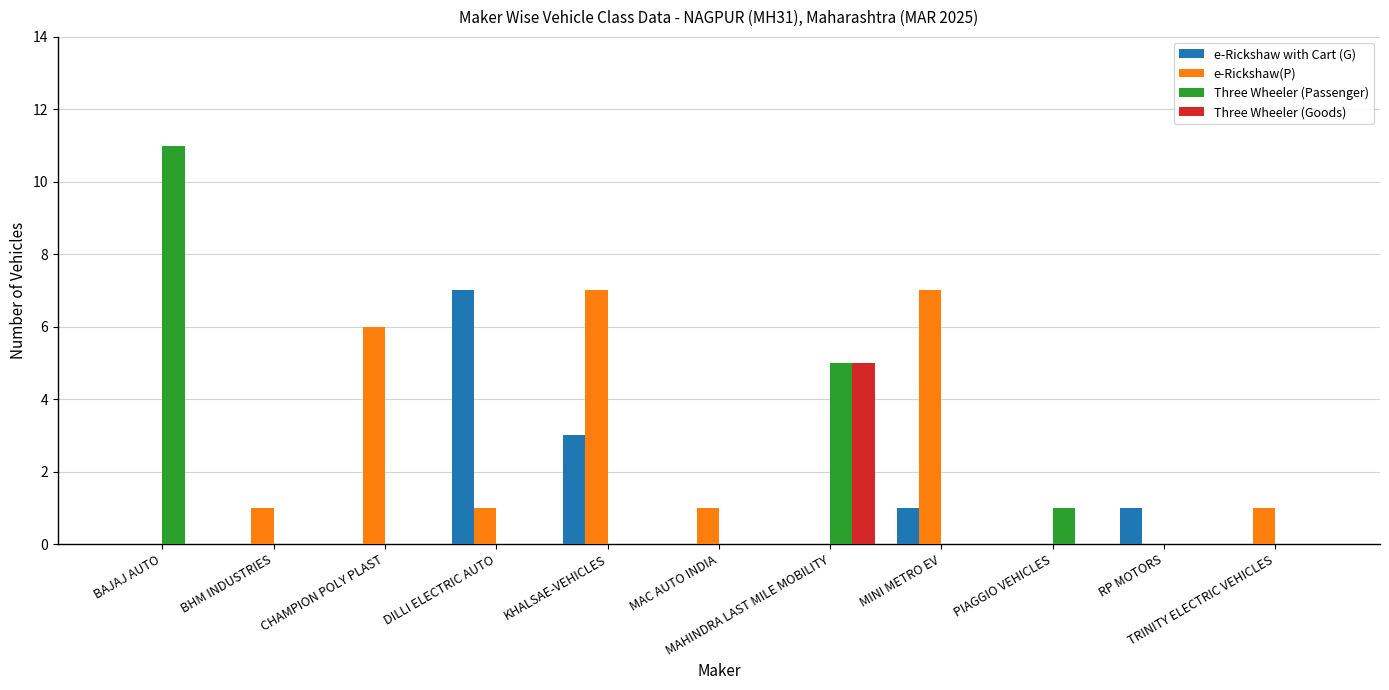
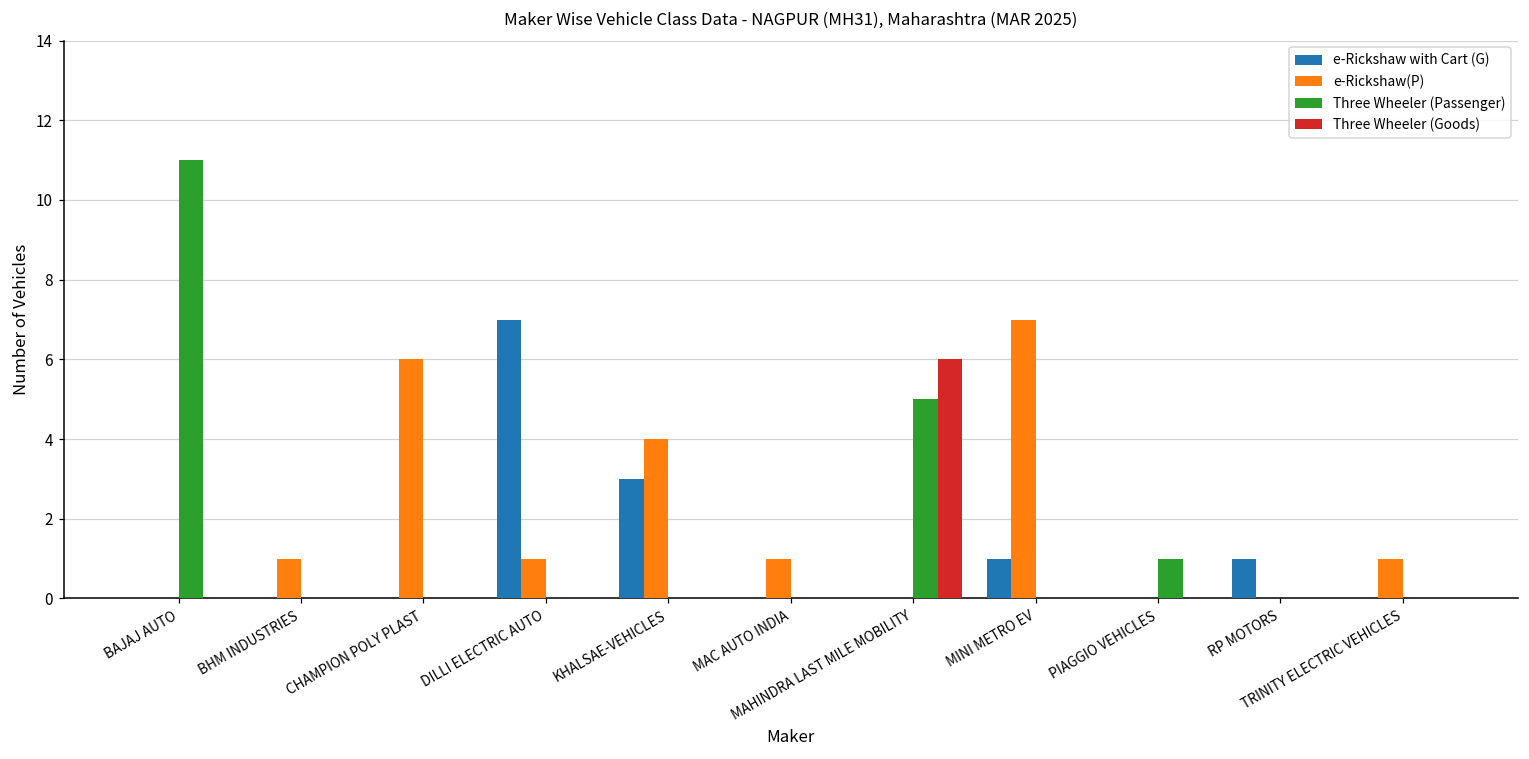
e-Rickshaw(P), KHALSAE-VEHICLES: 7 -> 4
Three Wheeler (Goods), MAHINDRA LAST MILE MOBILITY: 5 -> 6
